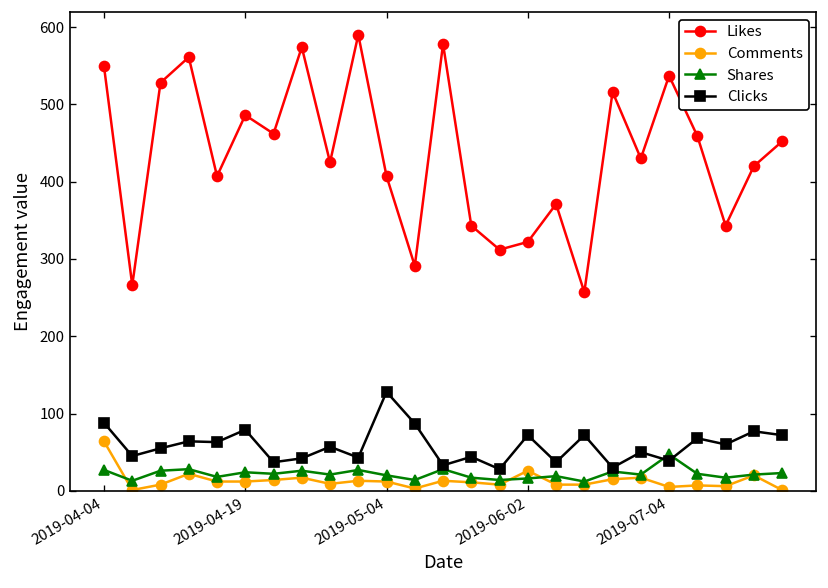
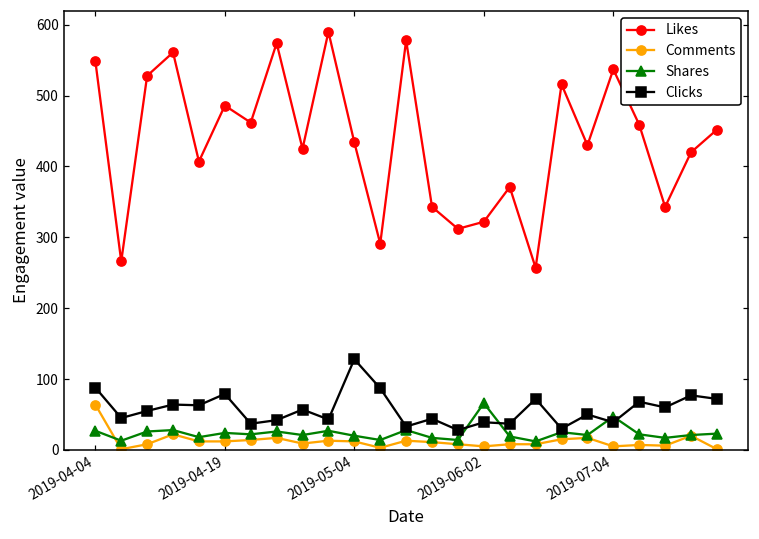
Likes, 2019-05-04: 410 -> 430
Comments, 2019-06-02: 30 -> 10
Shares, 2019-06-02: 20 -> 70
Clicks, 2019-06-02: 70 -> 40
